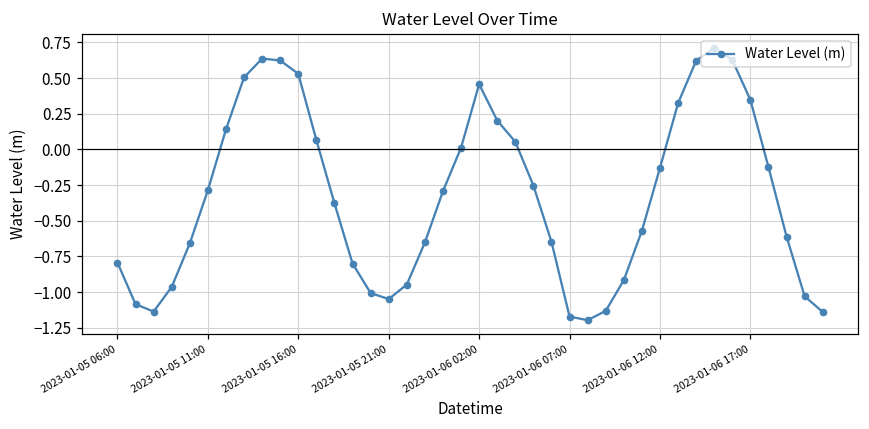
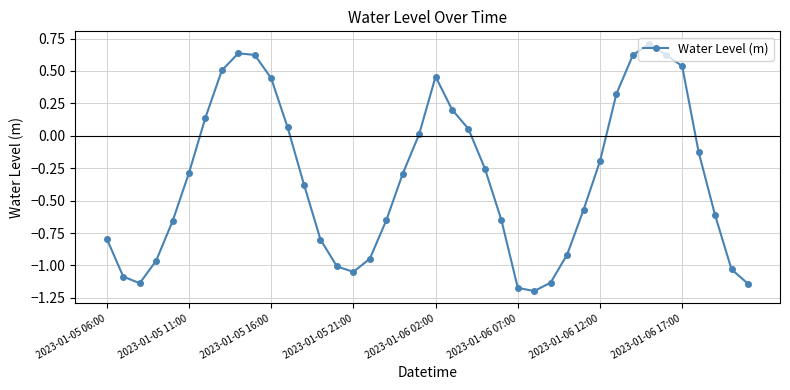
2023-01-05 16:00: 0.53 -> 0.44
2023-01-06 12:00: -0.13 -> -0.20
2023-01-06 17:00: 0.35 -> 0.54
